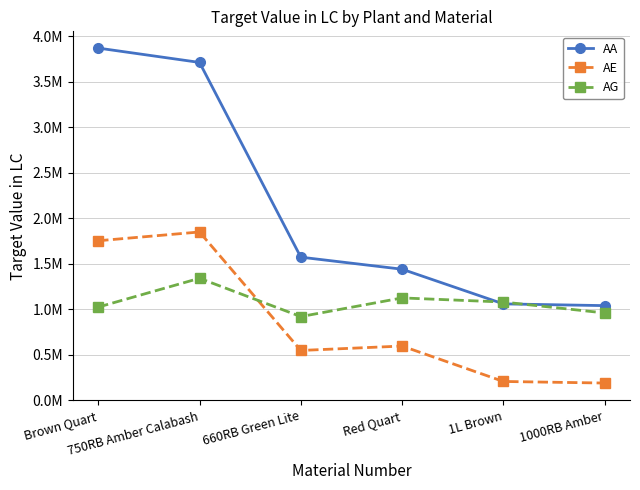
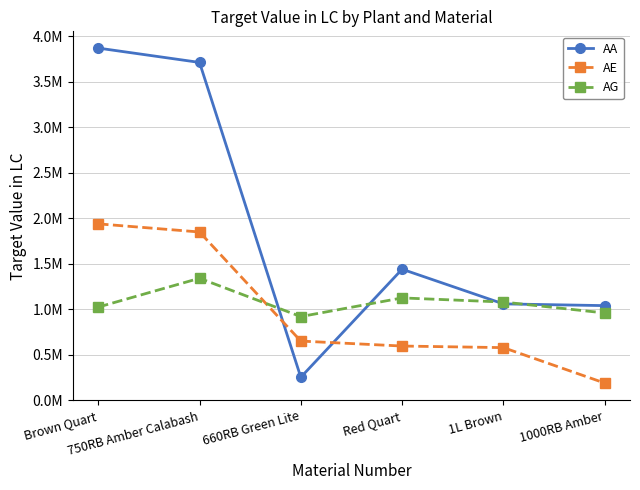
AE, Brown Quart: 1800000 -> 1900000
AA, 660RB Green Lite: 1600000 -> 300000
AE, 660RB Green Lite: 500000 -> 700000
AE, 1L Brown: 200000 -> 600000
